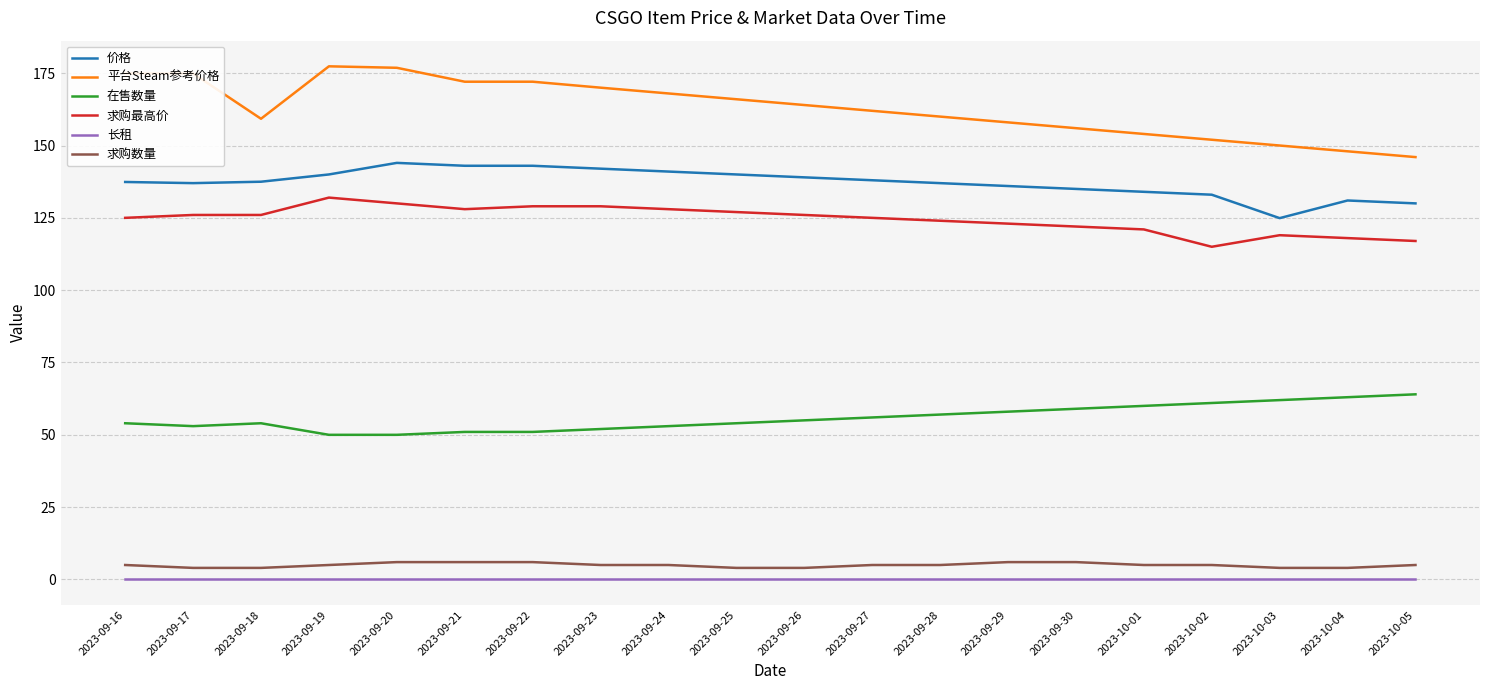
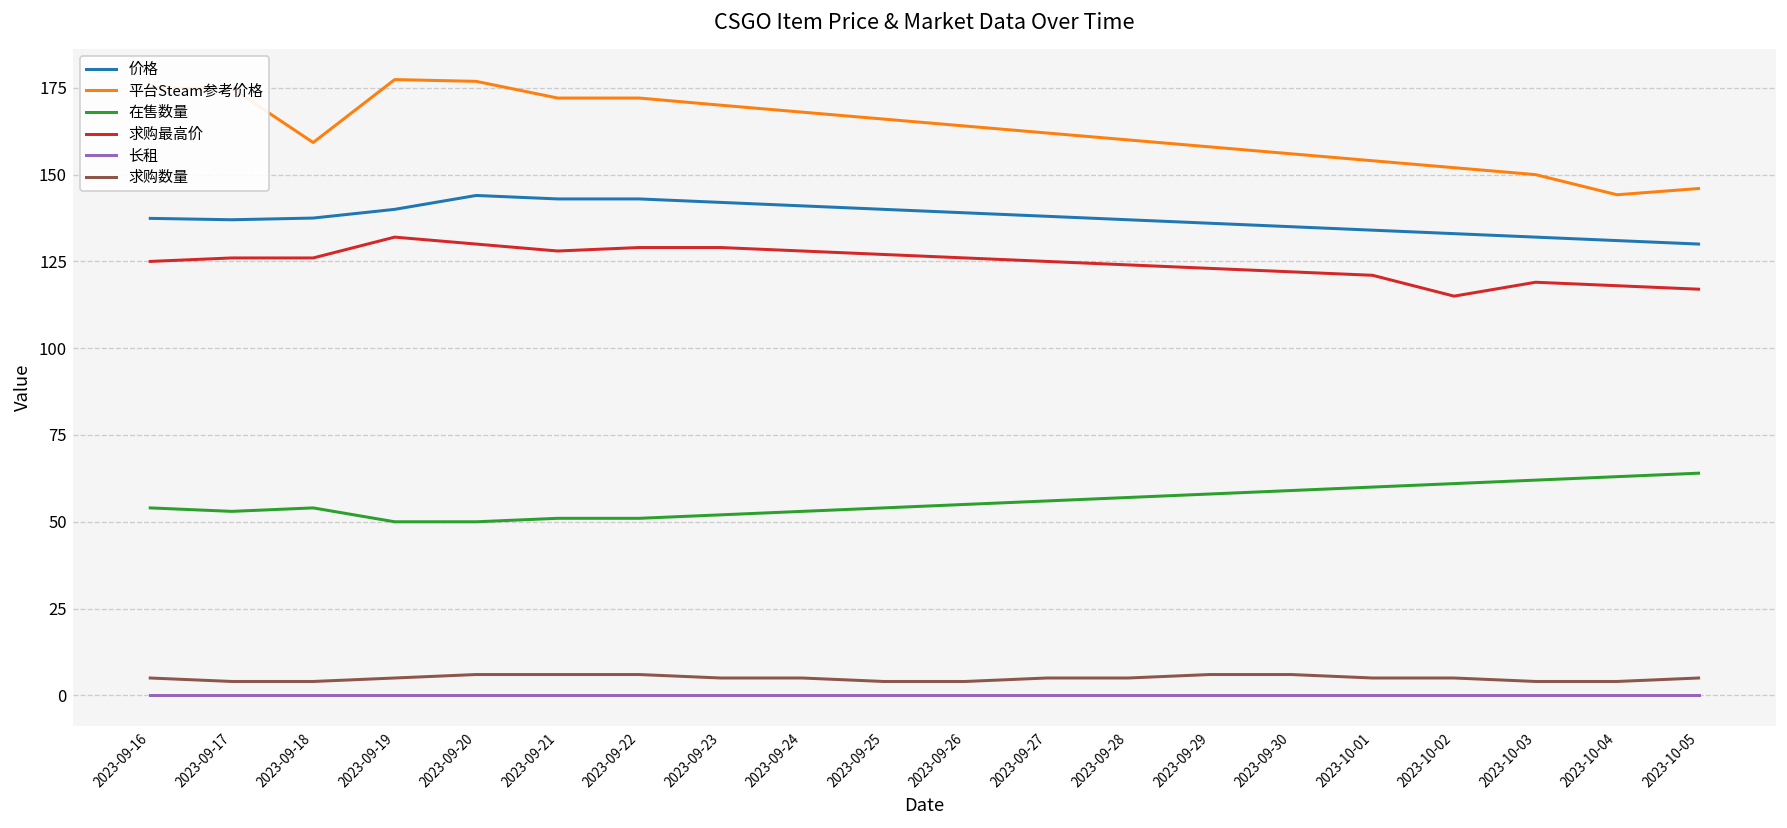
价格, 2023-10-03: 125 -> 132
平台Steam参考价格, 2023-10-04: 148 -> 144
